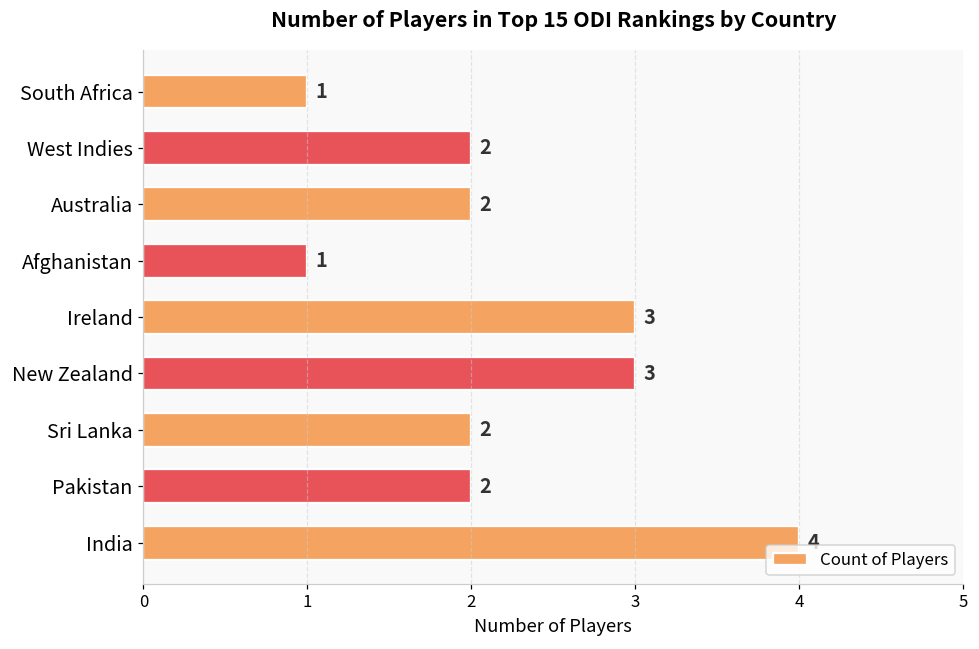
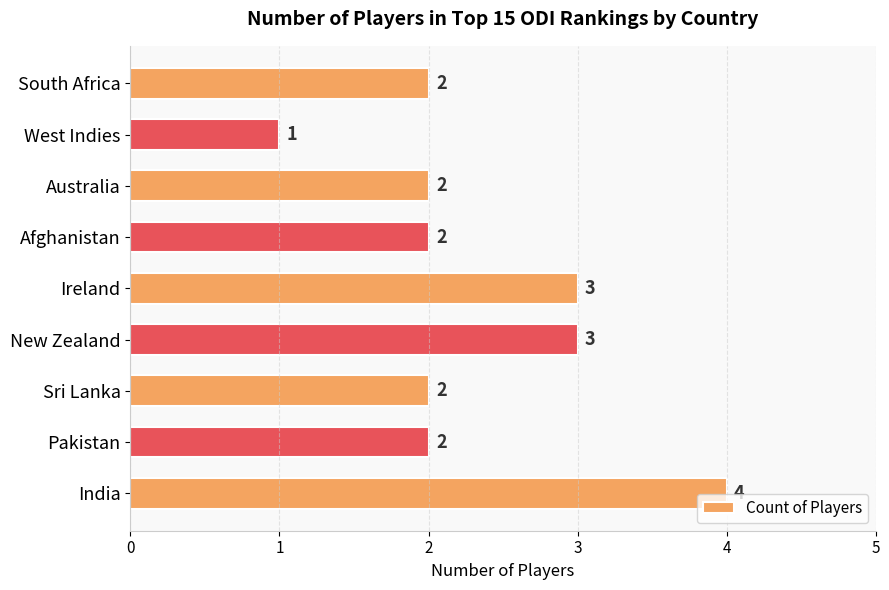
South Africa: 1 -> 2
West Indies: 2 -> 1
Afghanistan: 1 -> 2
